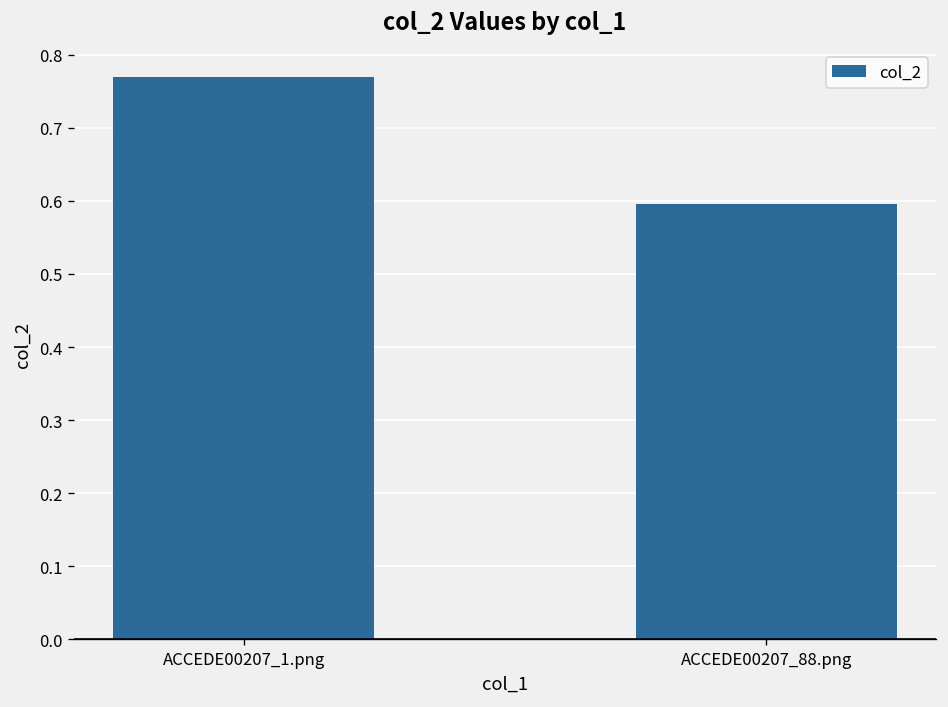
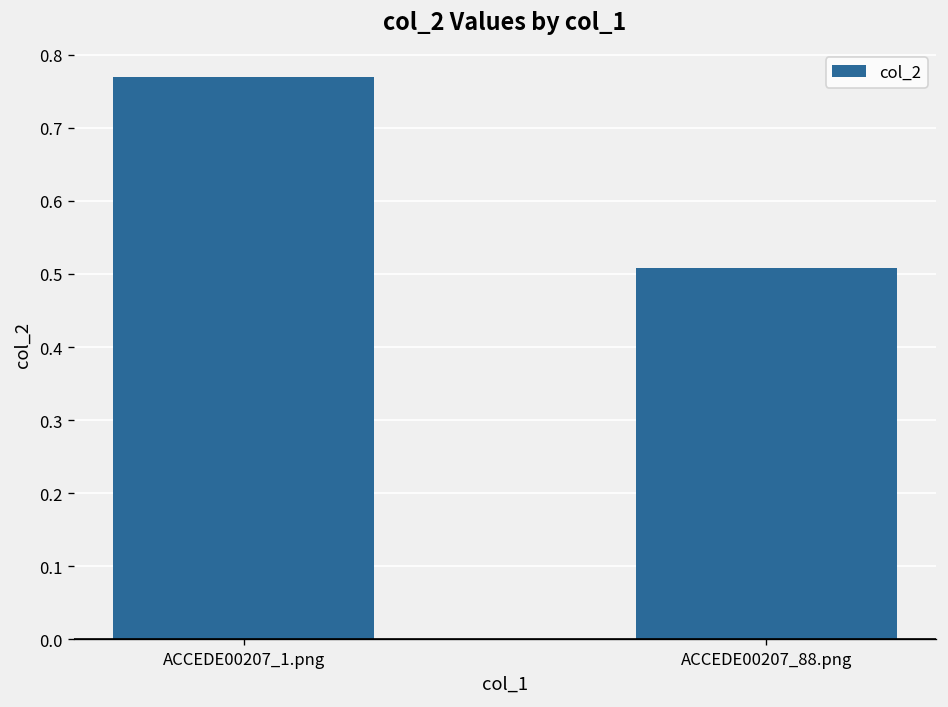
ACCEDE00207_88.png: 0.60 -> 0.51
